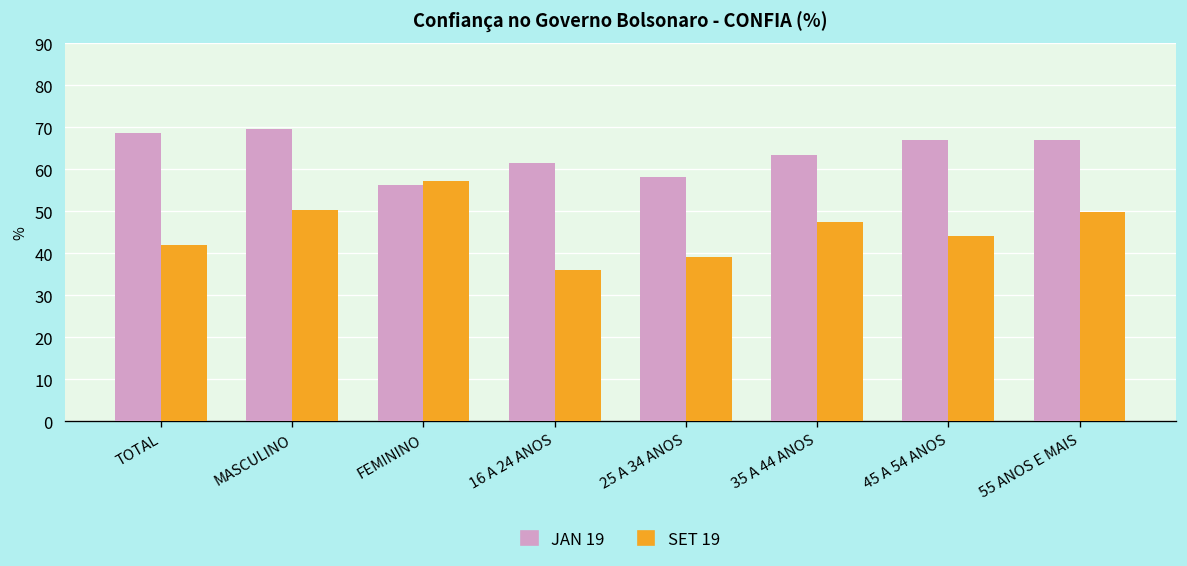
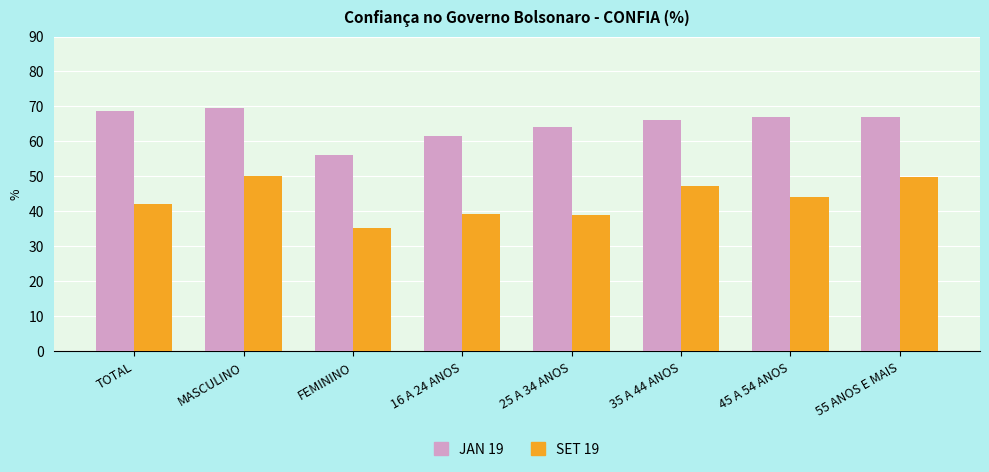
SET 19, FEMININO: 57 -> 35
SET 19, 16 A 24 ANOS: 36 -> 39
JAN 19, 25 A 34 ANOS: 58 -> 64
JAN 19, 35 A 44 ANOS: 64 -> 66
